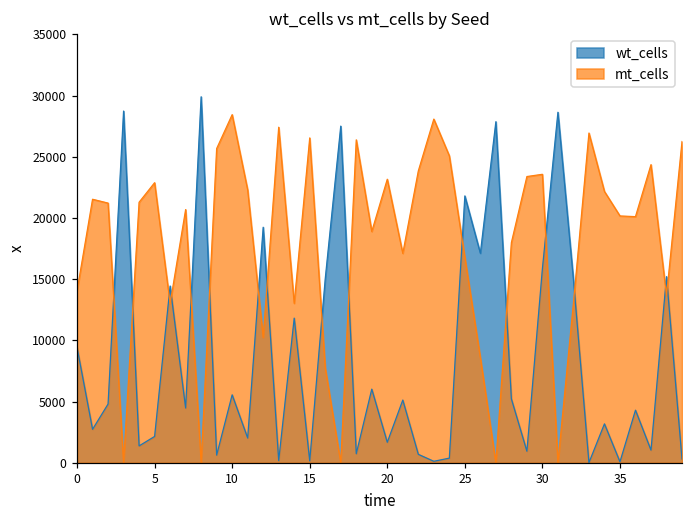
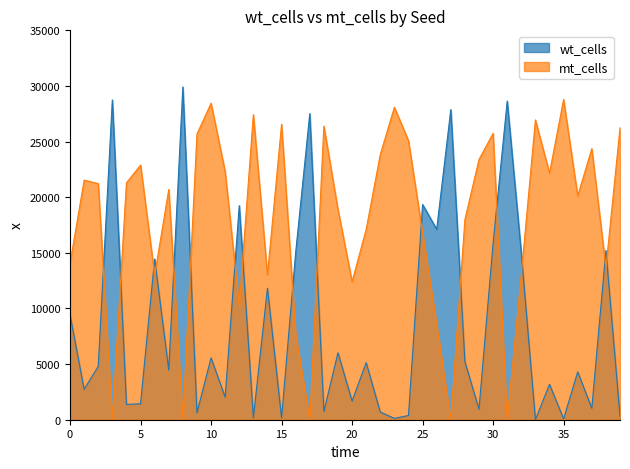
wt_cells, 5: 2200 -> 1400
mt_cells, 20: 23200 -> 12400
wt_cells, 25: 21800 -> 19300
mt_cells, 30: 23600 -> 25700
mt_cells, 35: 20200 -> 28800
